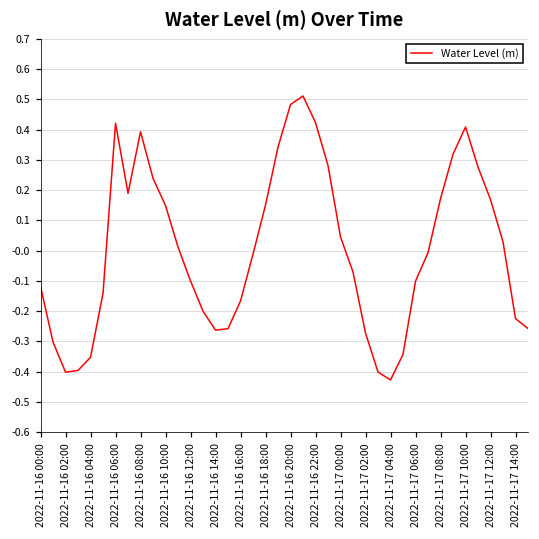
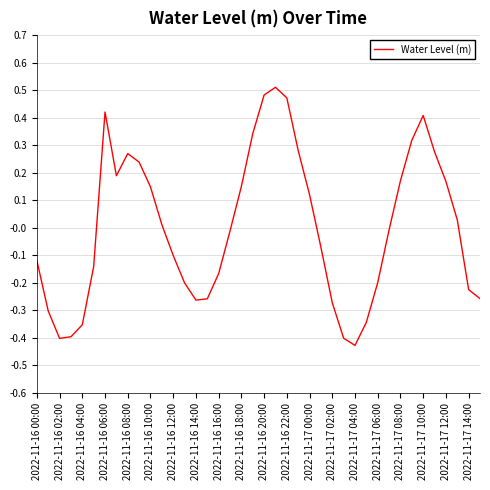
2022-11-16 08:00: 0.39 -> 0.27
2022-11-16 22:00: 0.42 -> 0.47
2022-11-17 00:00: 0.05 -> 0.12
2022-11-17 06:00: -0.10 -> -0.20
